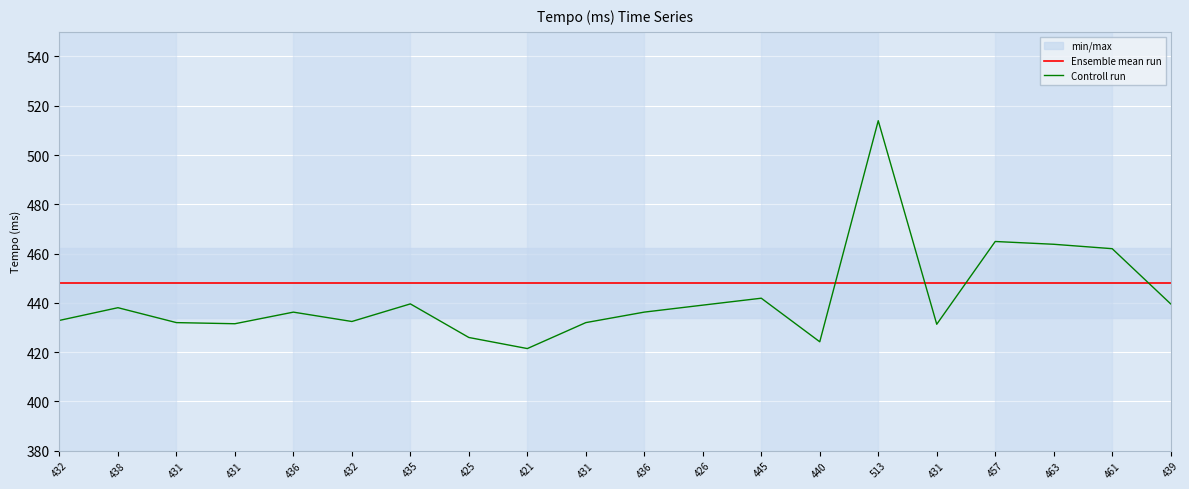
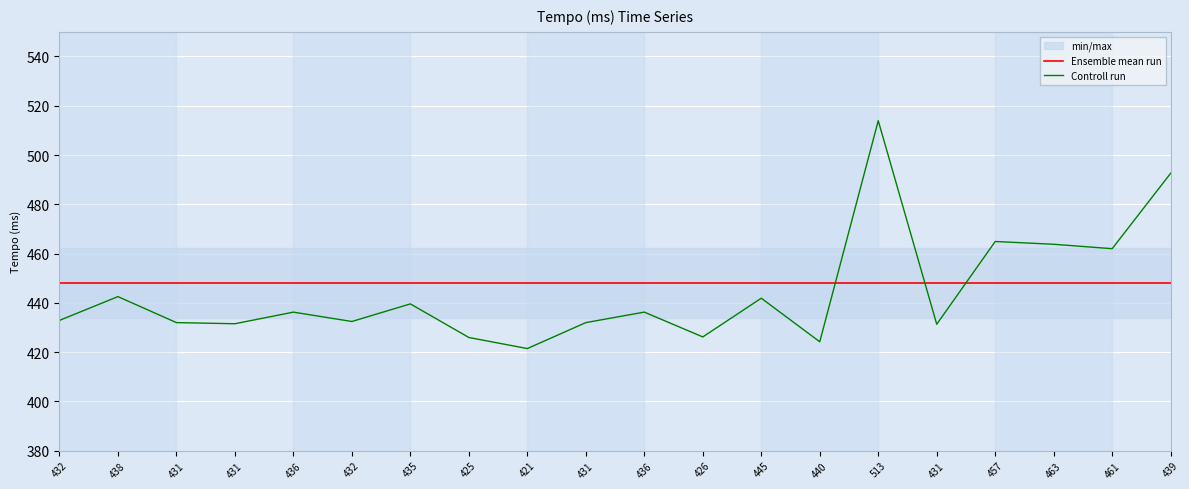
Controll run, 438: 438 -> 443
Controll run, 426: 439 -> 426
Controll run, 439: 440 -> 493
